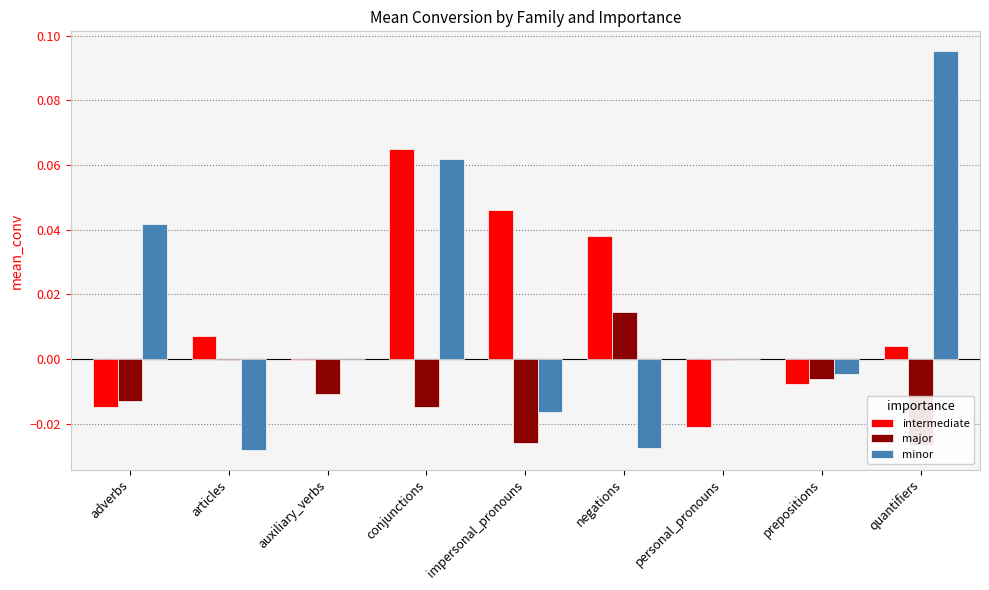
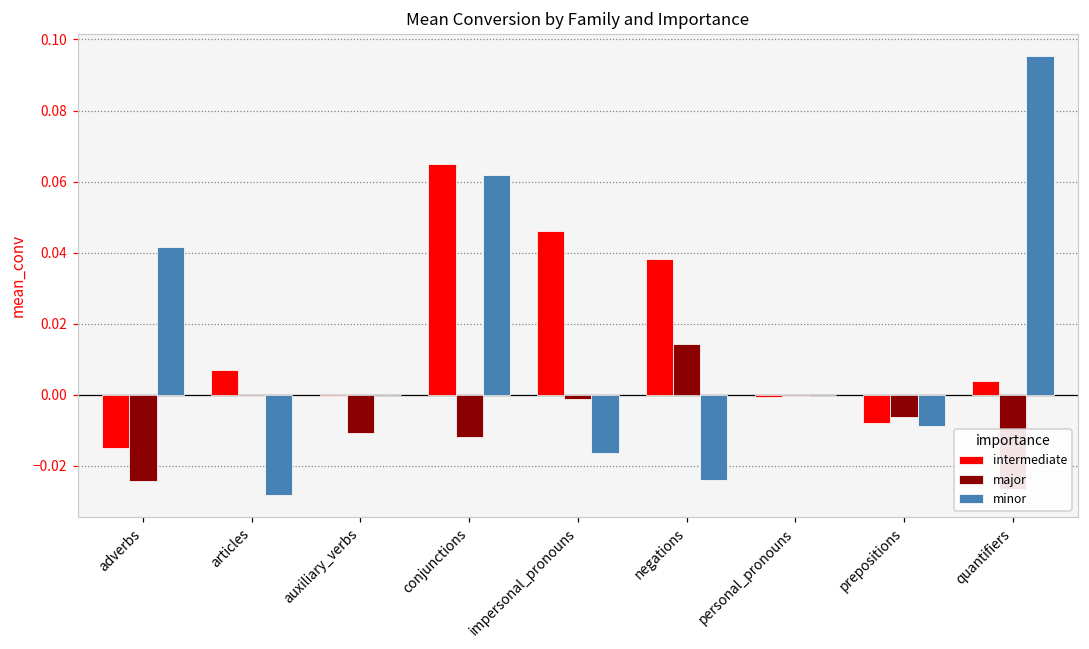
major, adverbs: -0.013 -> -0.024
major, conjunctions: -0.015 -> -0.012
major, impersonal_pronouns: -0.026 -> -0.001
minor, negations: -0.028 -> -0.024
intermediate, personal_pronouns: -0.021 -> -0.001
minor, prepositions: -0.005 -> -0.009
